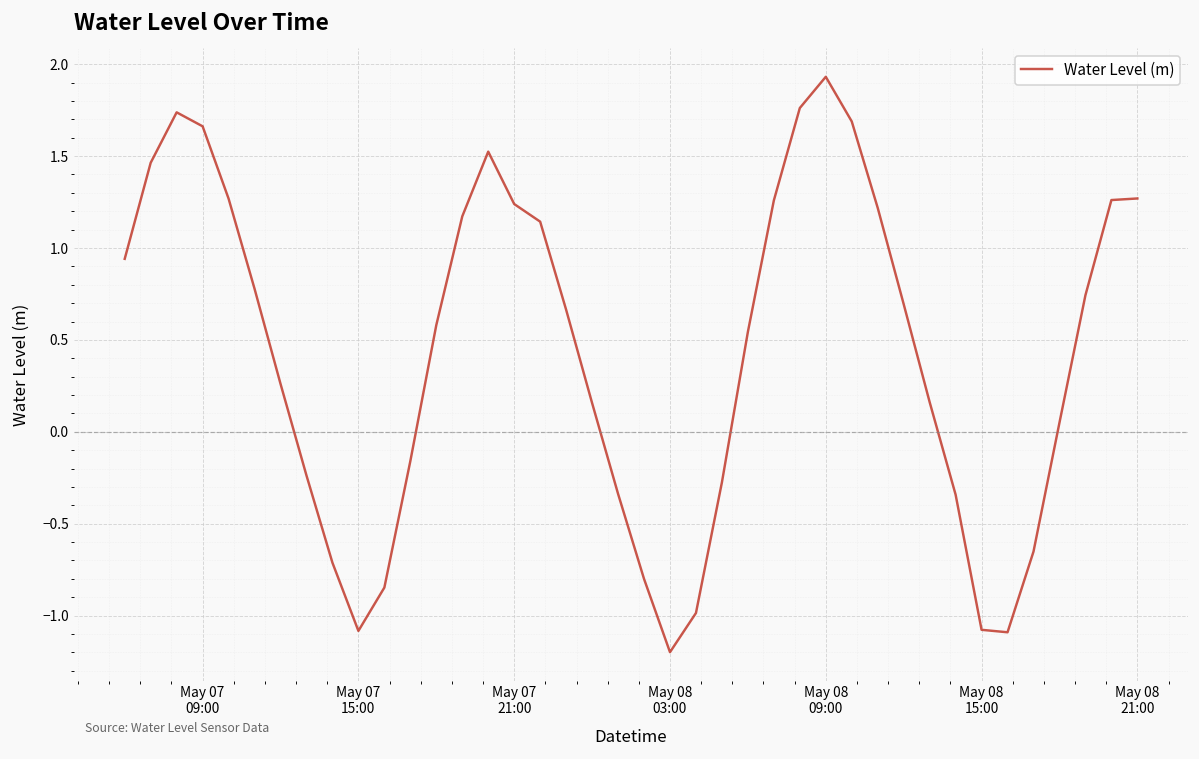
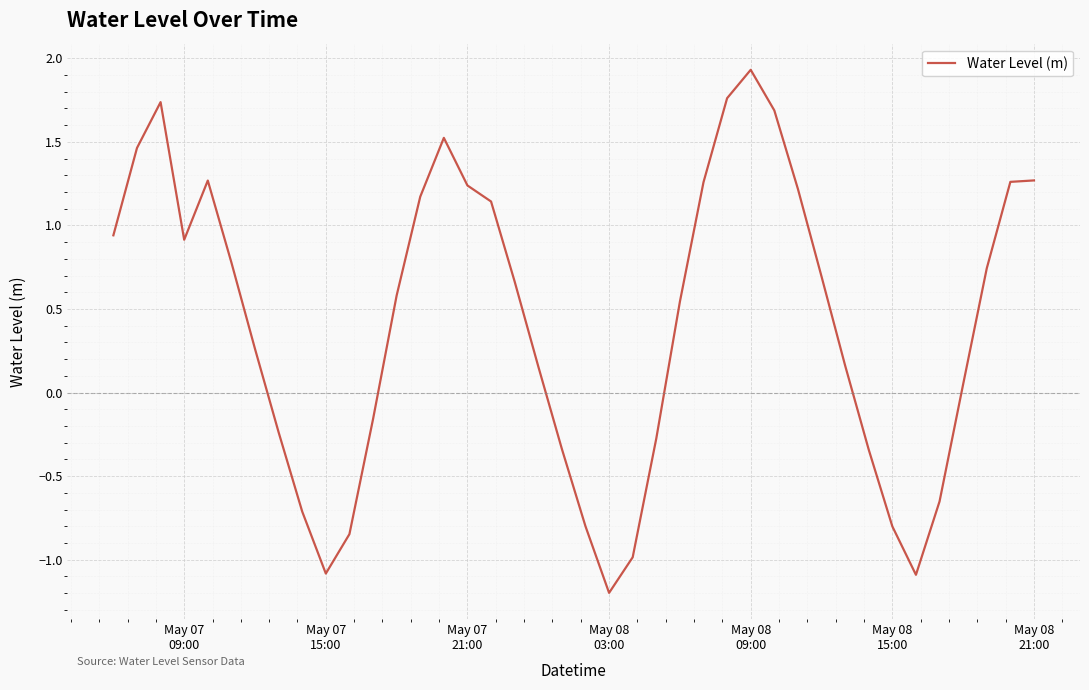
May 07 09:00: 1.66 -> 0.91
May 08 15:00: -1.08 -> -0.80
